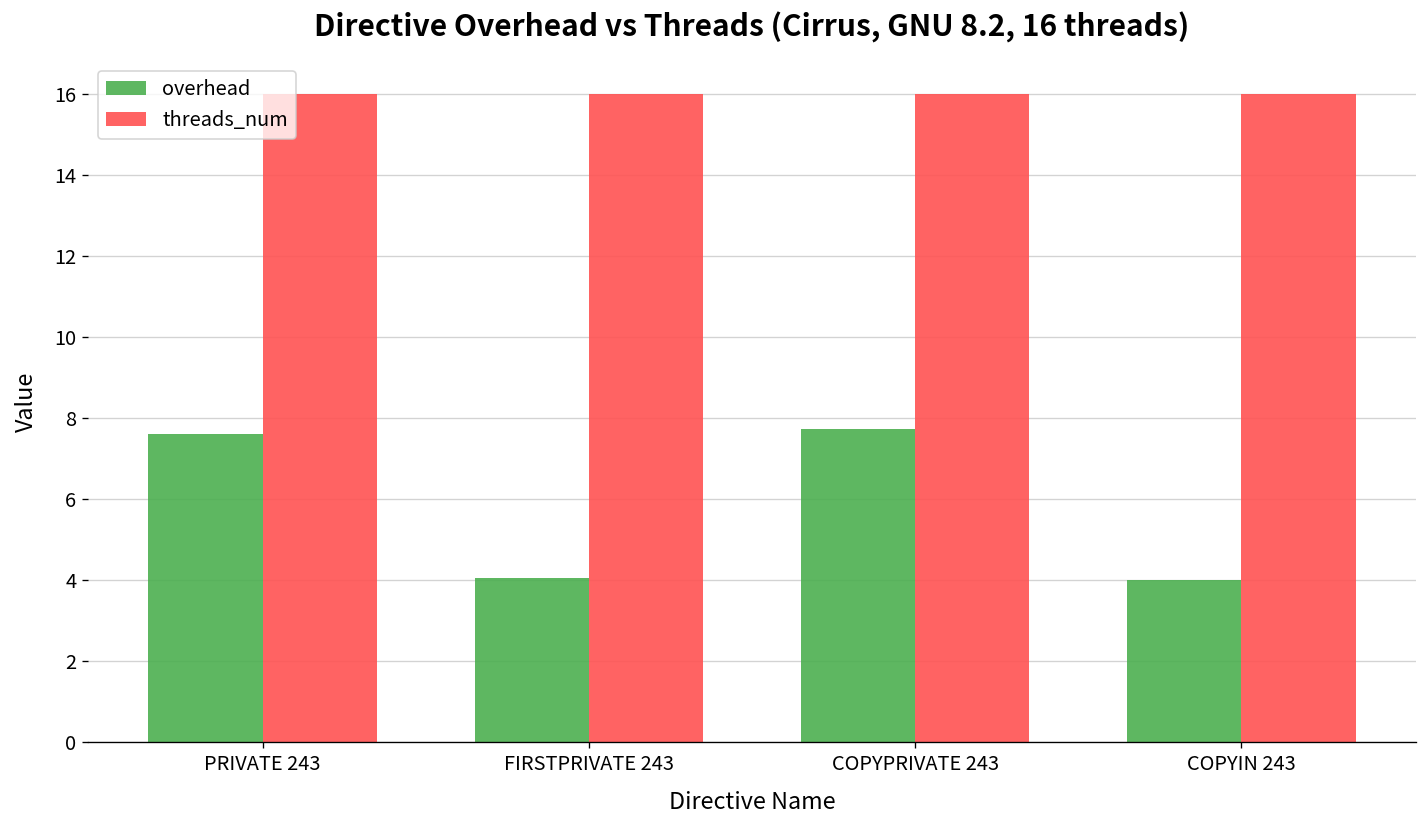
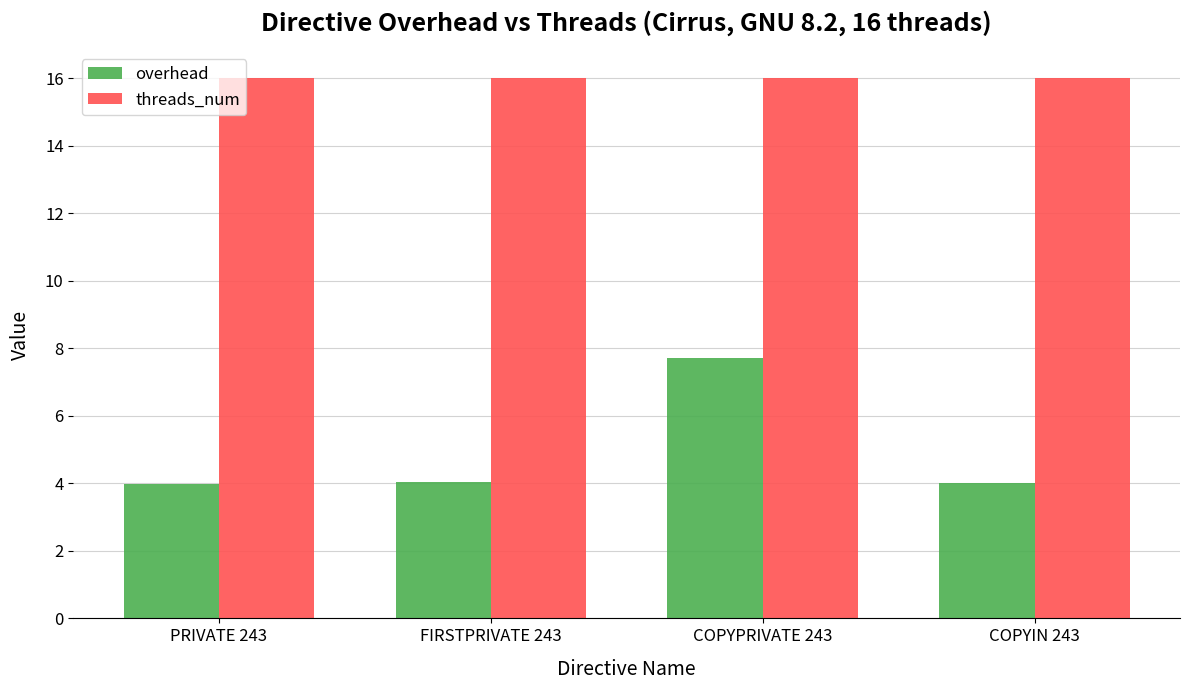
overhead, PRIVATE 243: 7.6 -> 4.0
